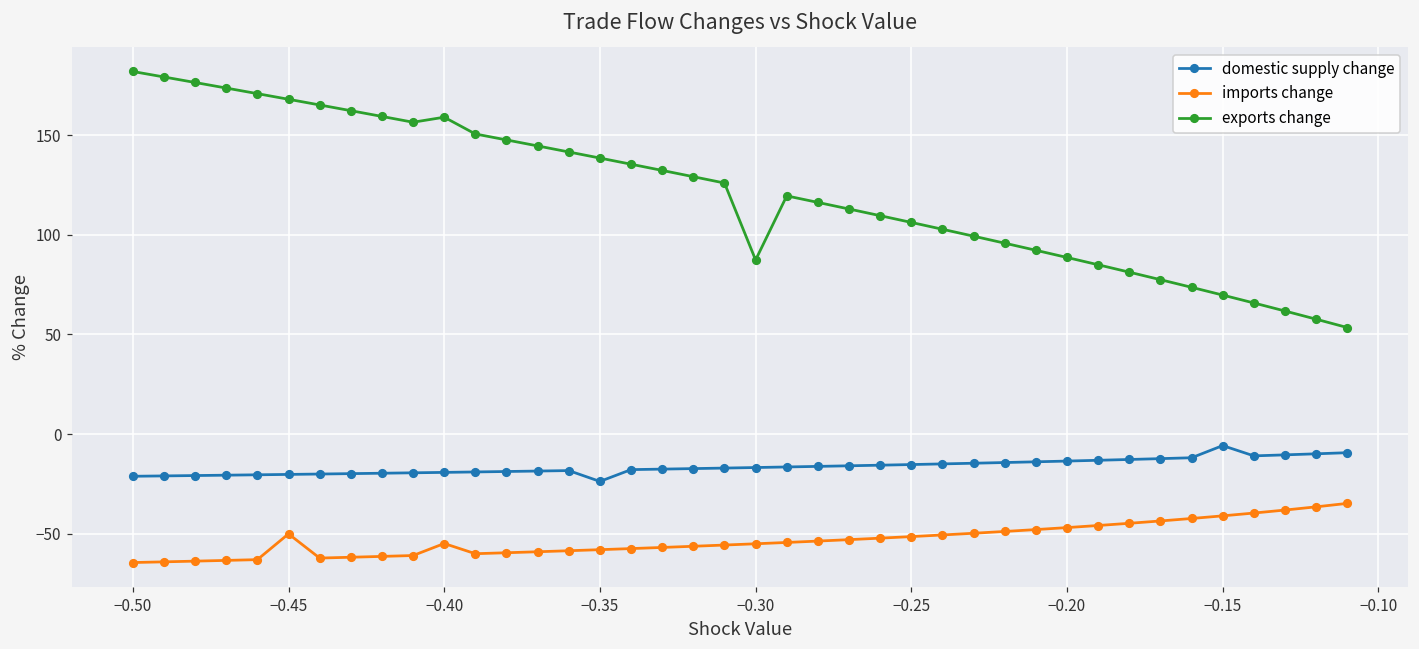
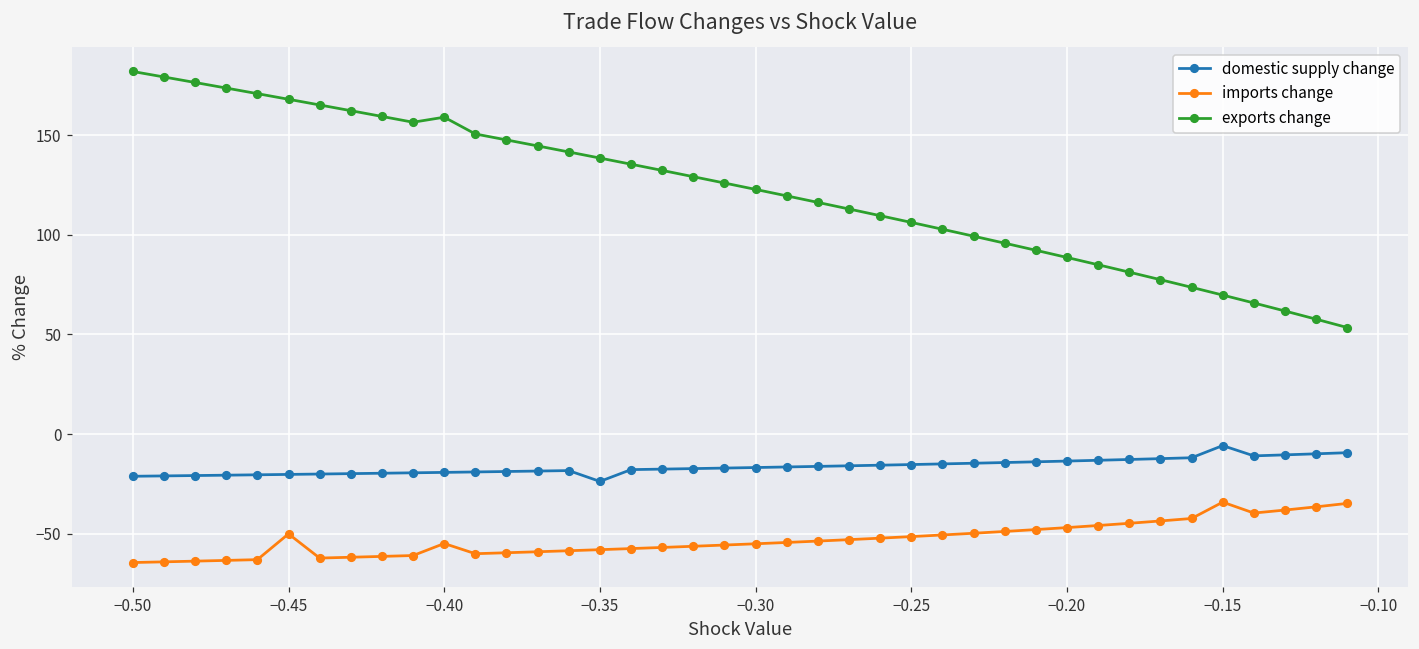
exports change, −0.30: 87 -> 123
imports change, −0.15: -41 -> -34
